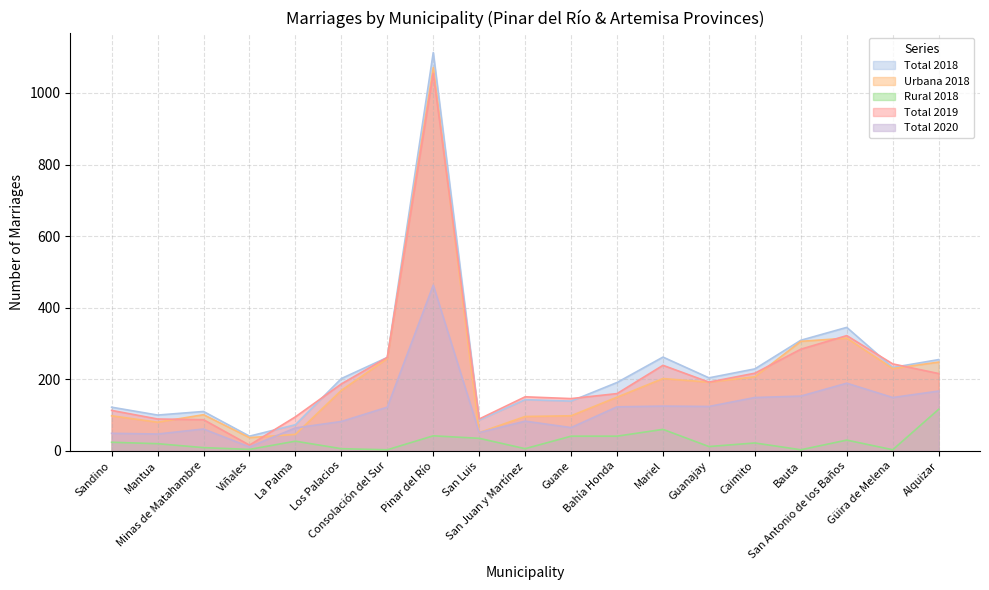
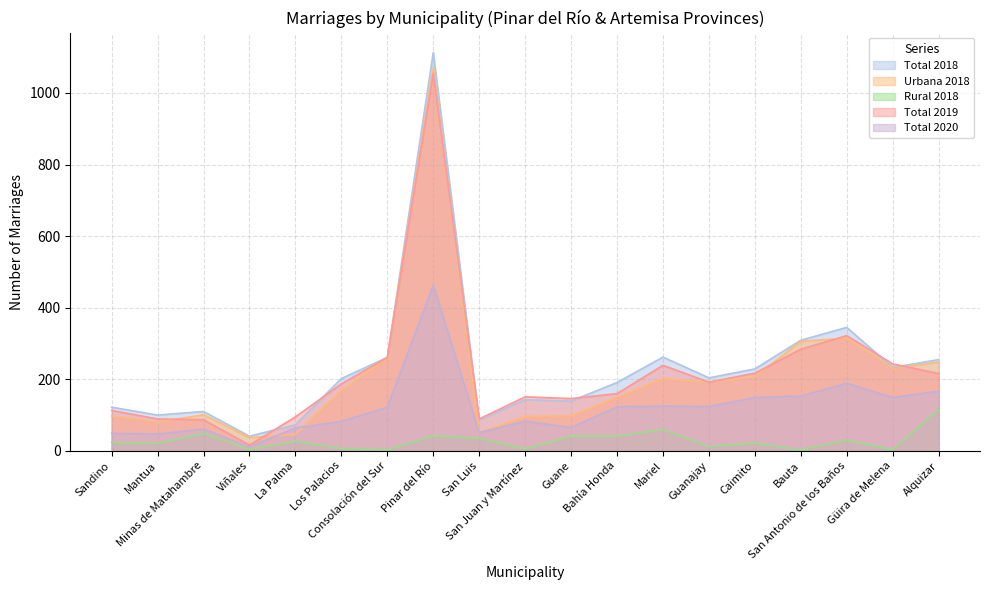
Rural 2018, Minas de Matahambre: 10 -> 50
